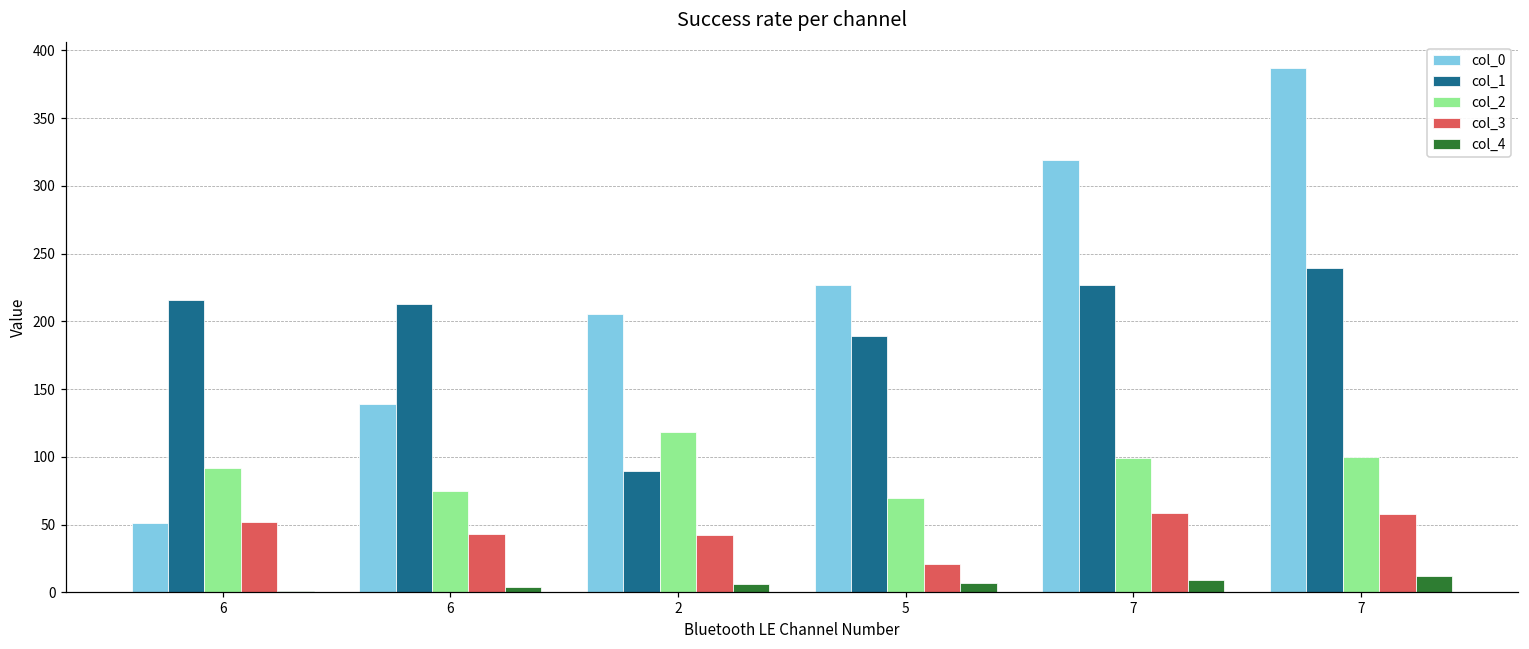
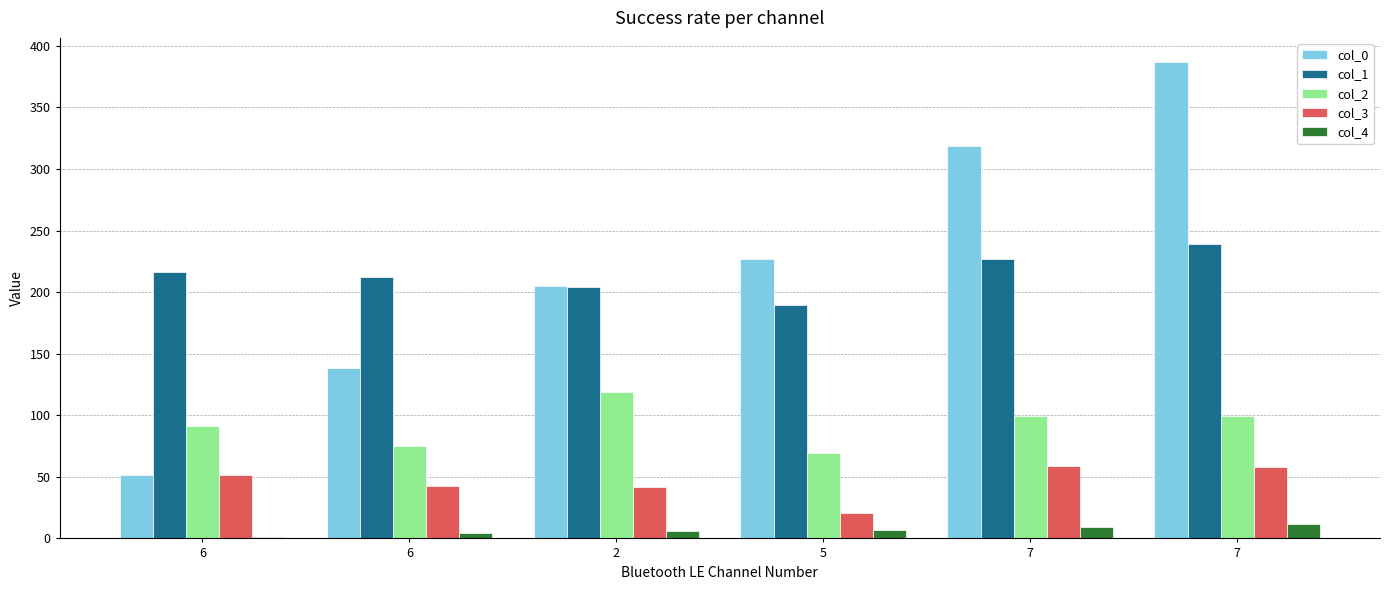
col_1, 2: 89 -> 204
